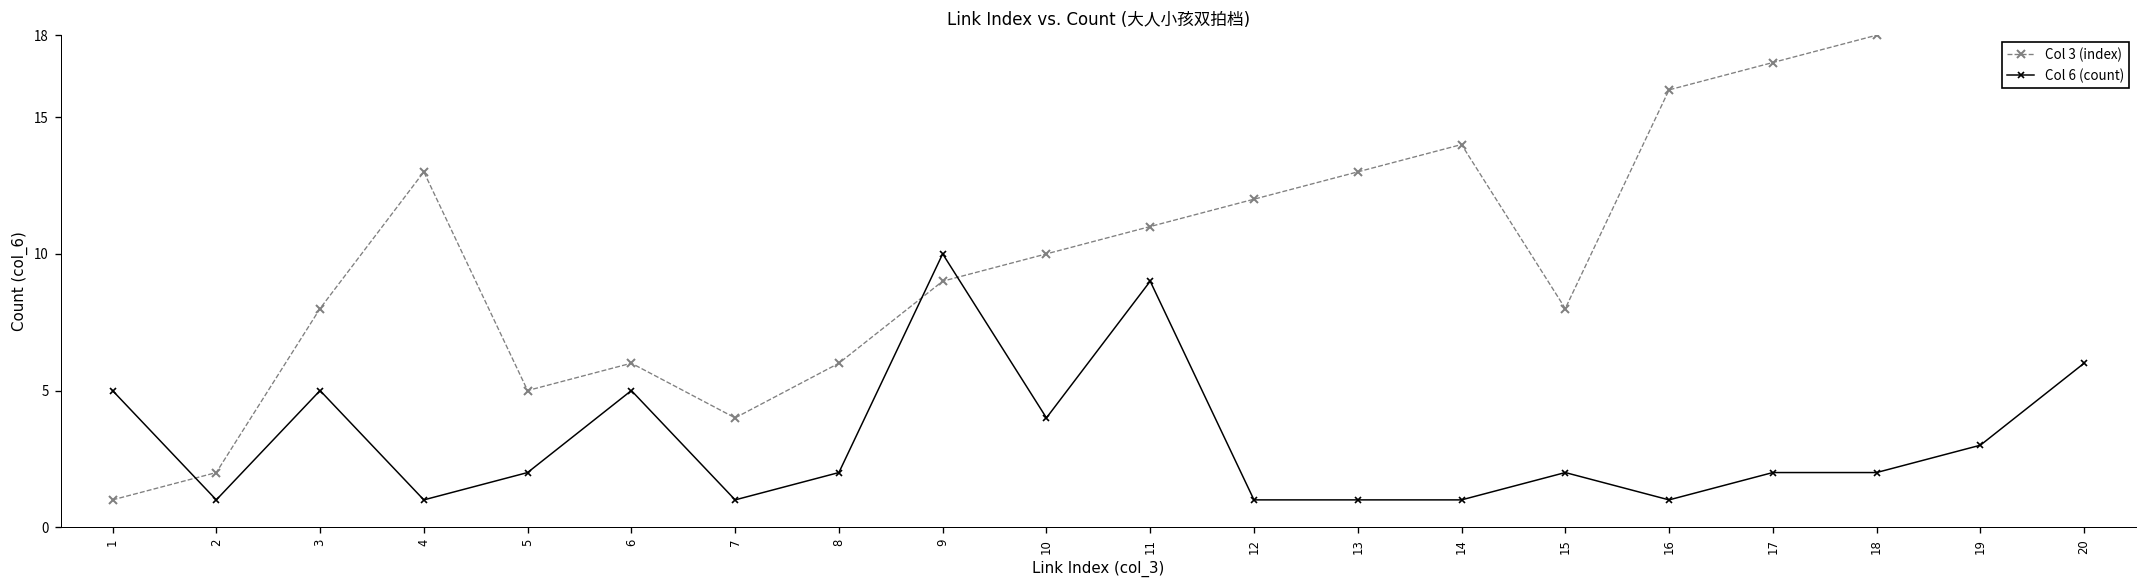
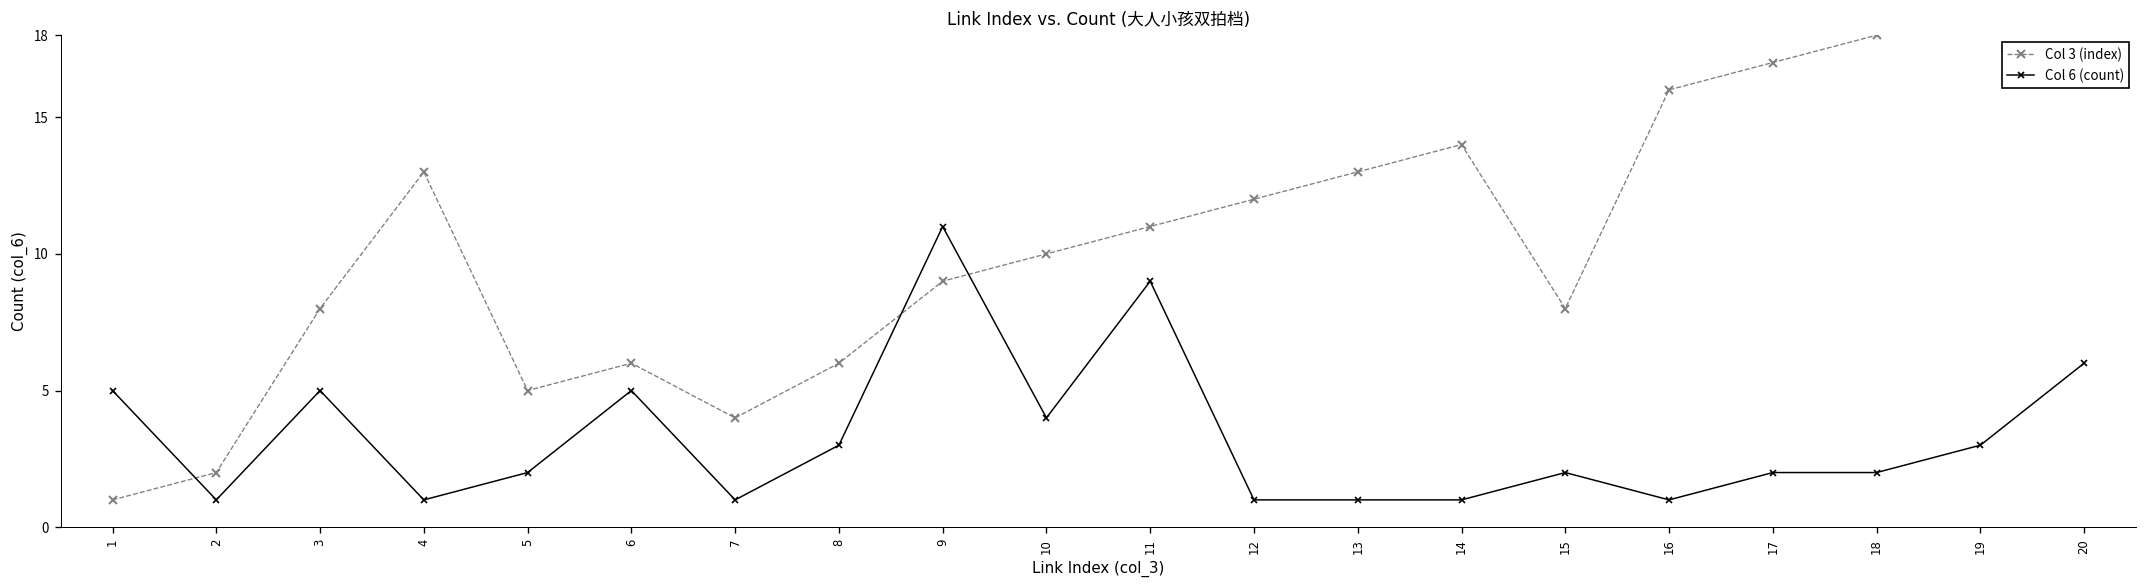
Col 6 (count), 8: 2 -> 3
Col 6 (count), 9: 10 -> 11
